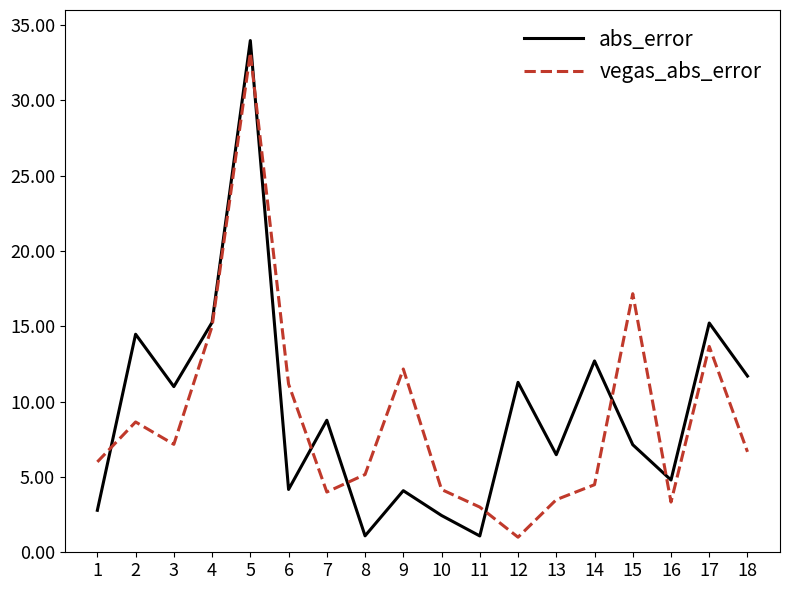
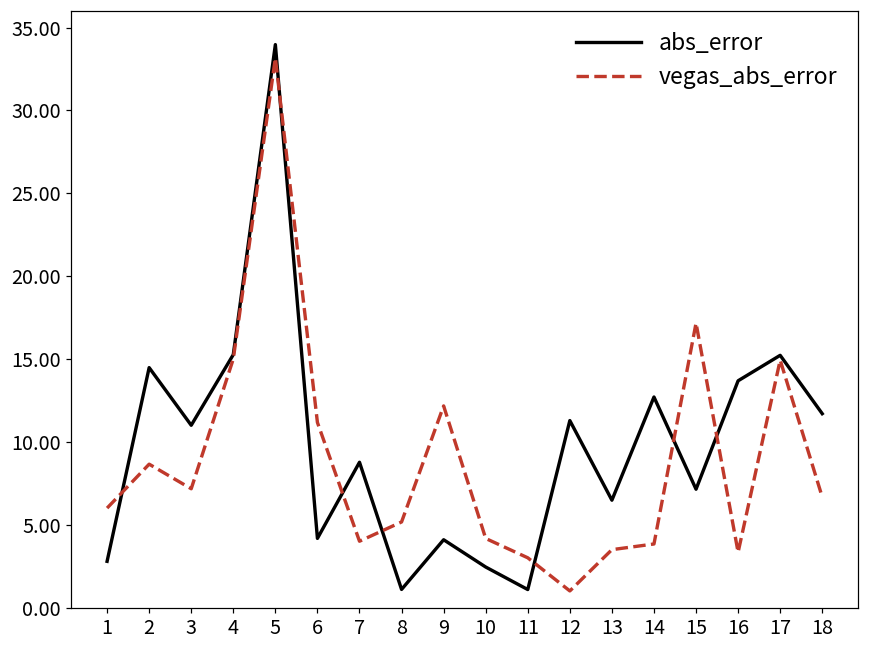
vegas_abs_error, 14: 4.5 -> 3.8
abs_error, 16: 4.8 -> 13.7
vegas_abs_error, 17: 13.7 -> 14.9
